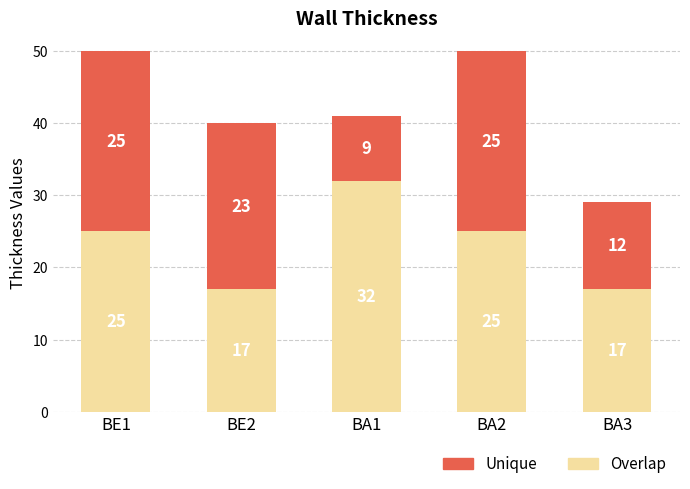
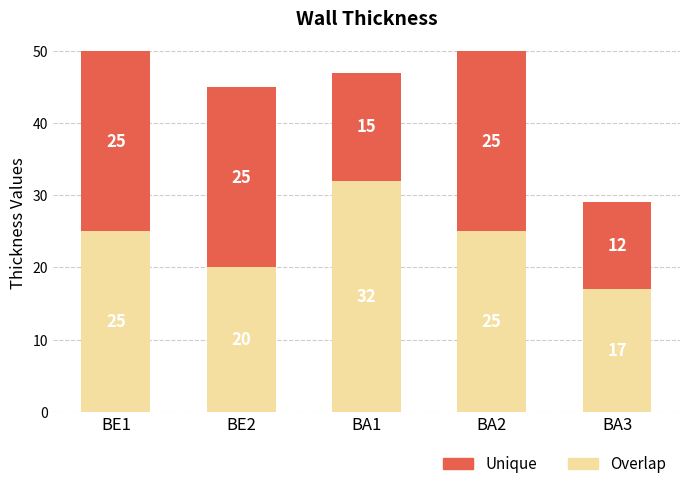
Overlap, BE2: 17 -> 20
Unique, BE2: 23 -> 25
Unique, BA1: 9 -> 15
